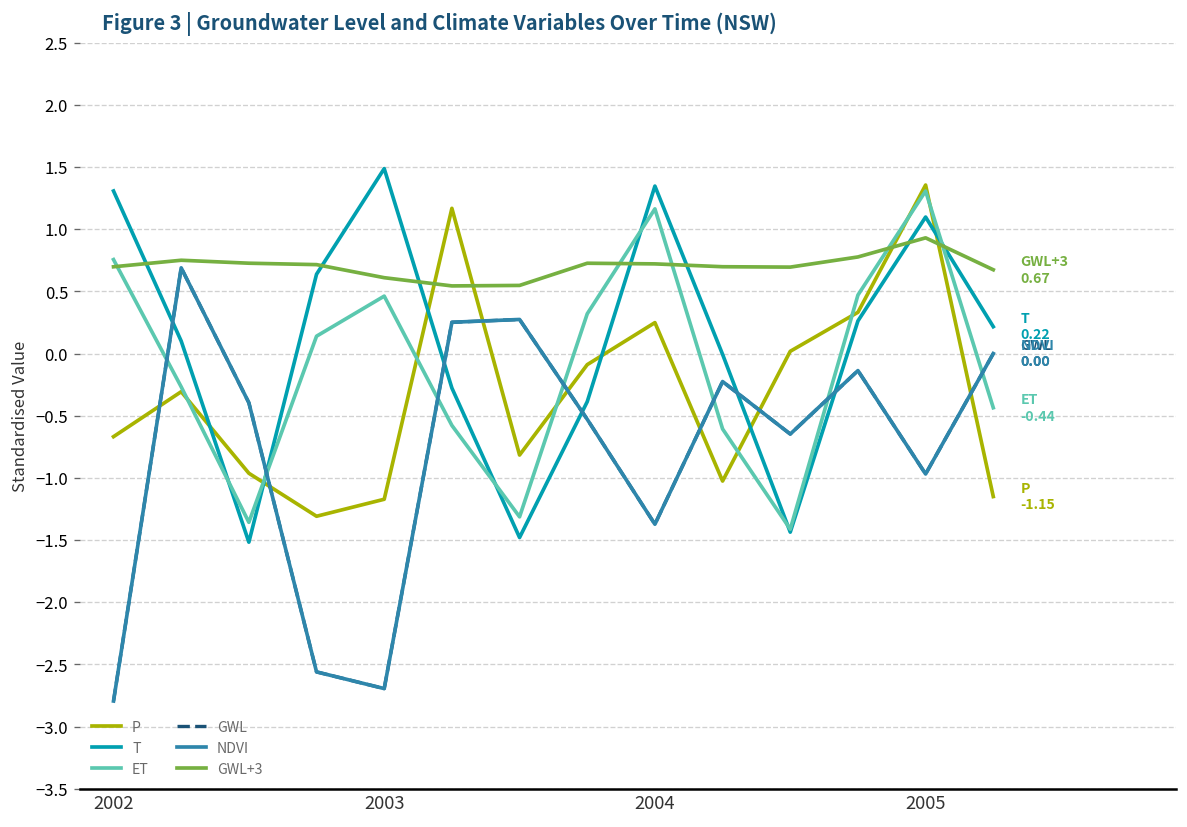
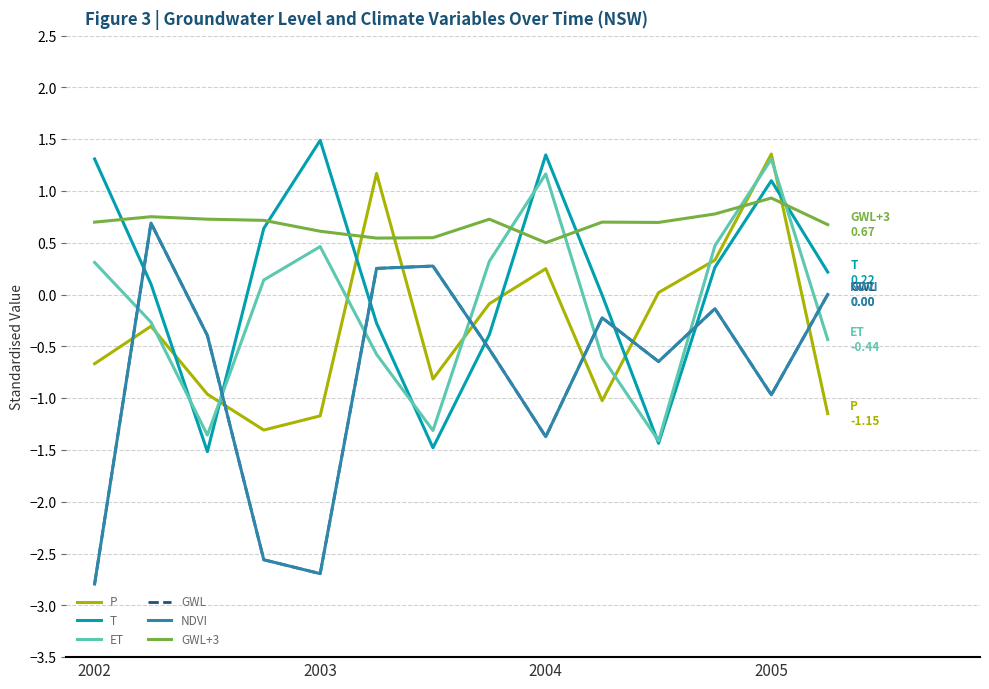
ET, 2002: 0.76 -> 0.31
GWL+3, 2004: 0.72 -> 0.50
